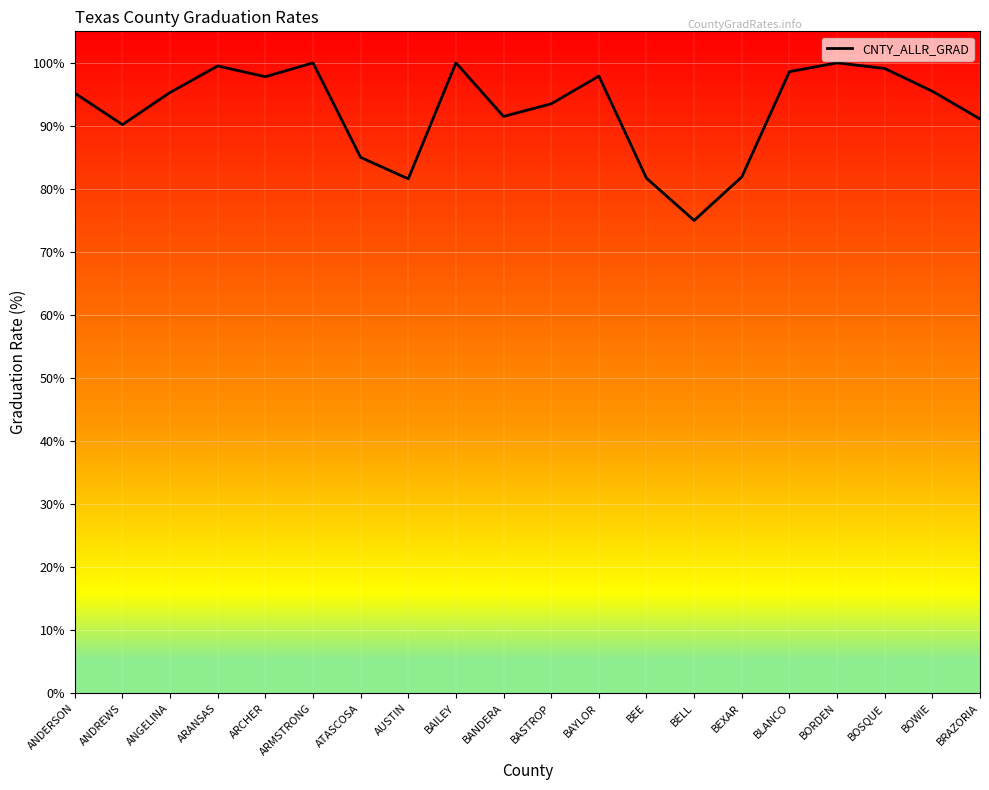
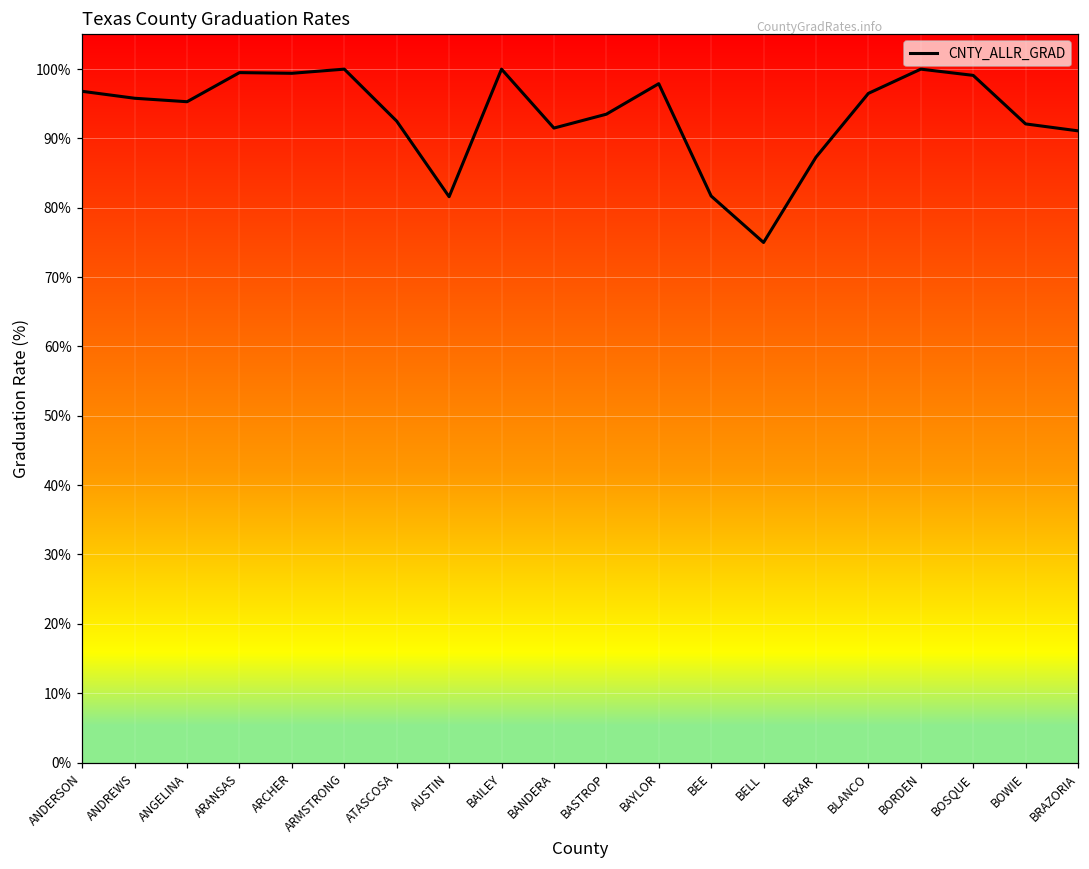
ANDERSON: 95% -> 97%
ANDREWS: 90% -> 96%
ARCHER: 98% -> 99%
ATASCOSA: 85% -> 93%
BEXAR: 82% -> 87%
BLANCO: 99% -> 97%
BOWIE: 96% -> 92%
